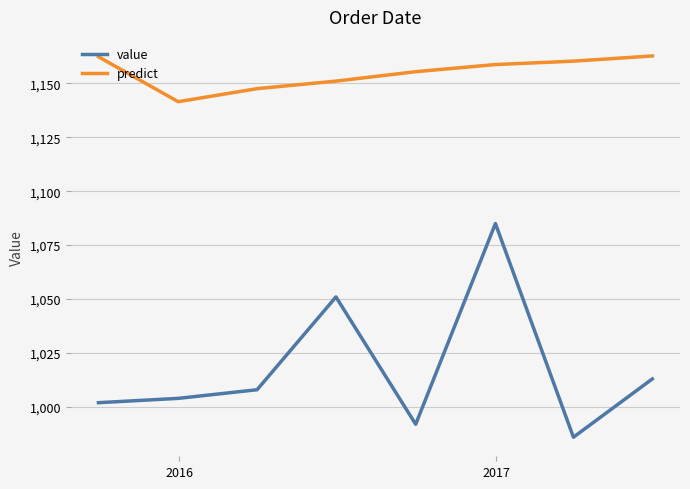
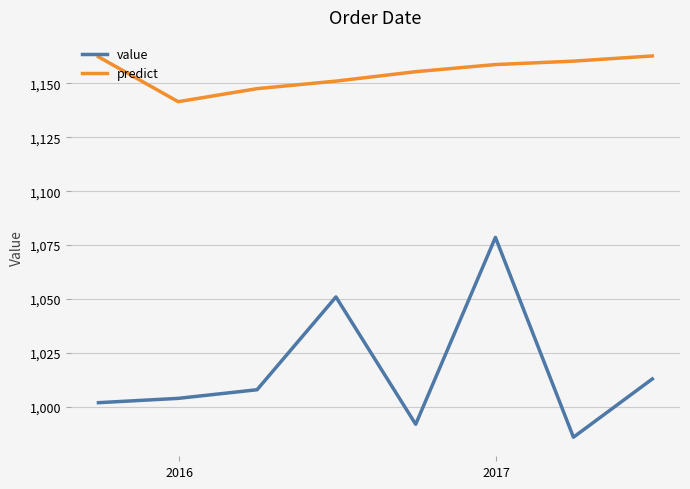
value, 2017: 1,085 -> 1,079
